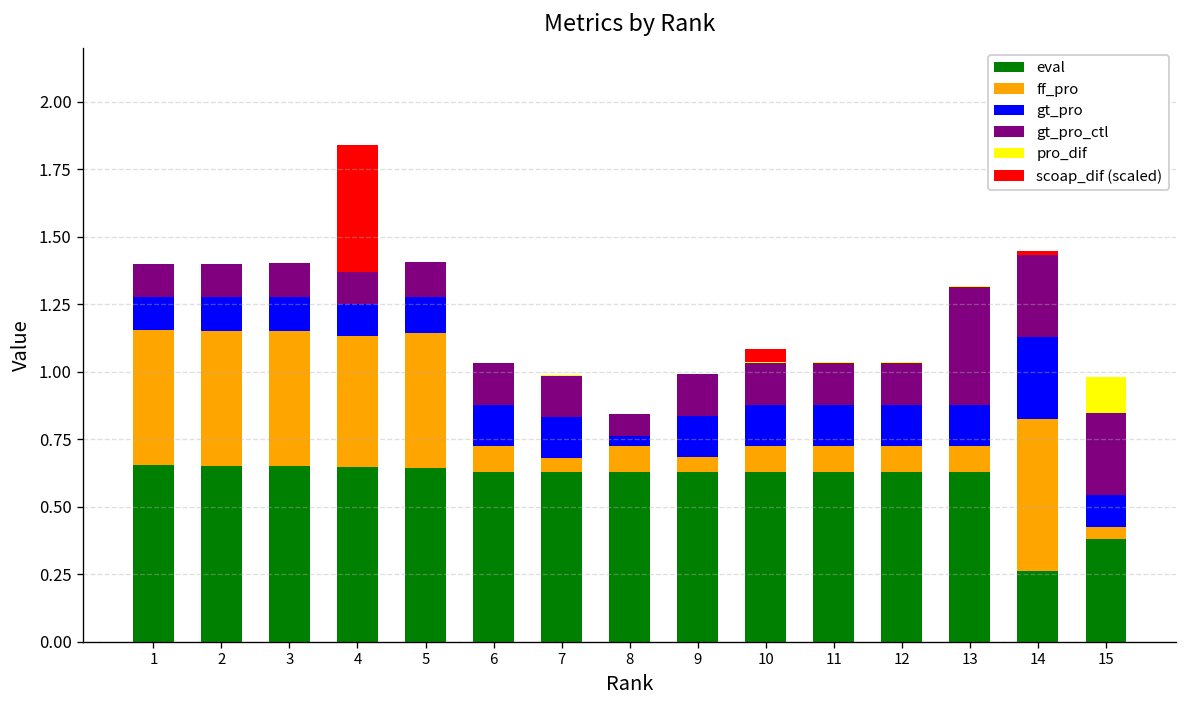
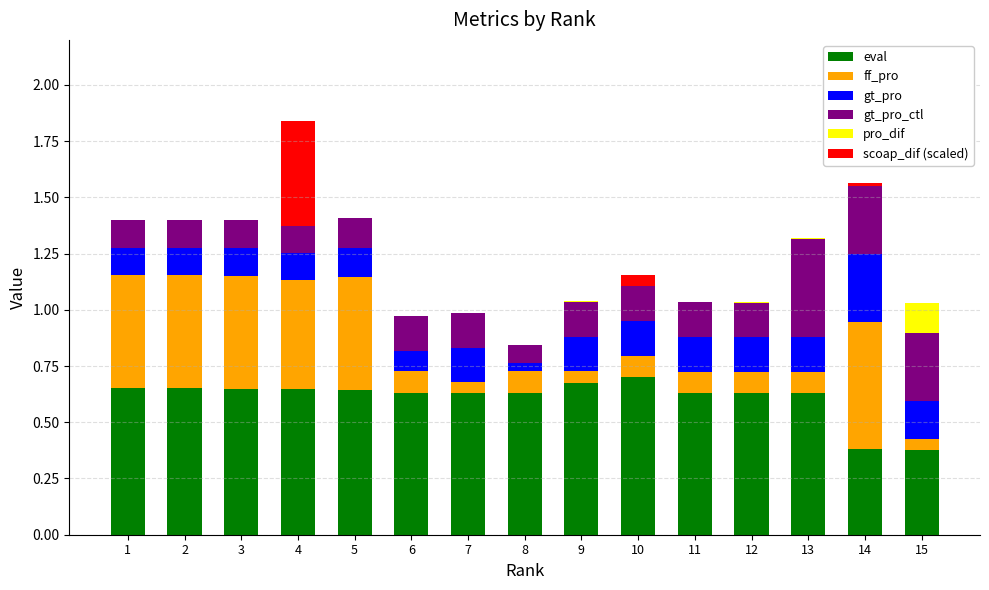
gt_pro, 6: 0.15 -> 0.09
eval, 9: 0.63 -> 0.67
eval, 10: 0.63 -> 0.70
eval, 14: 0.26 -> 0.38
gt_pro, 15: 0.12 -> 0.17
